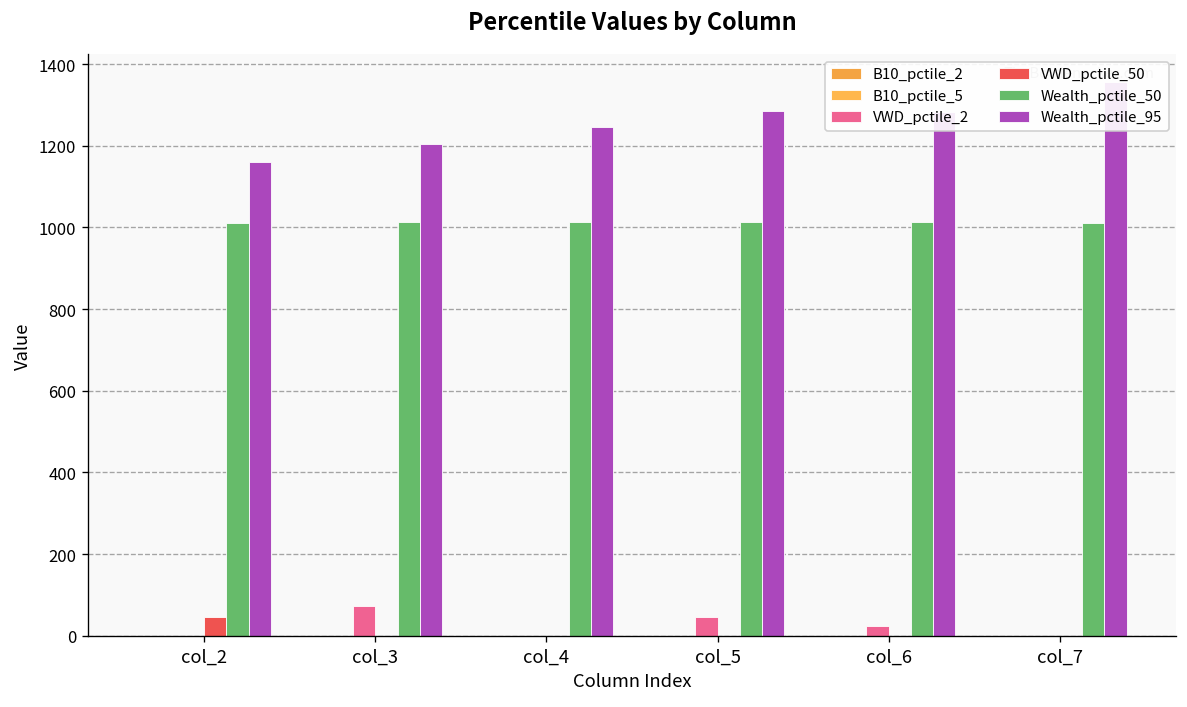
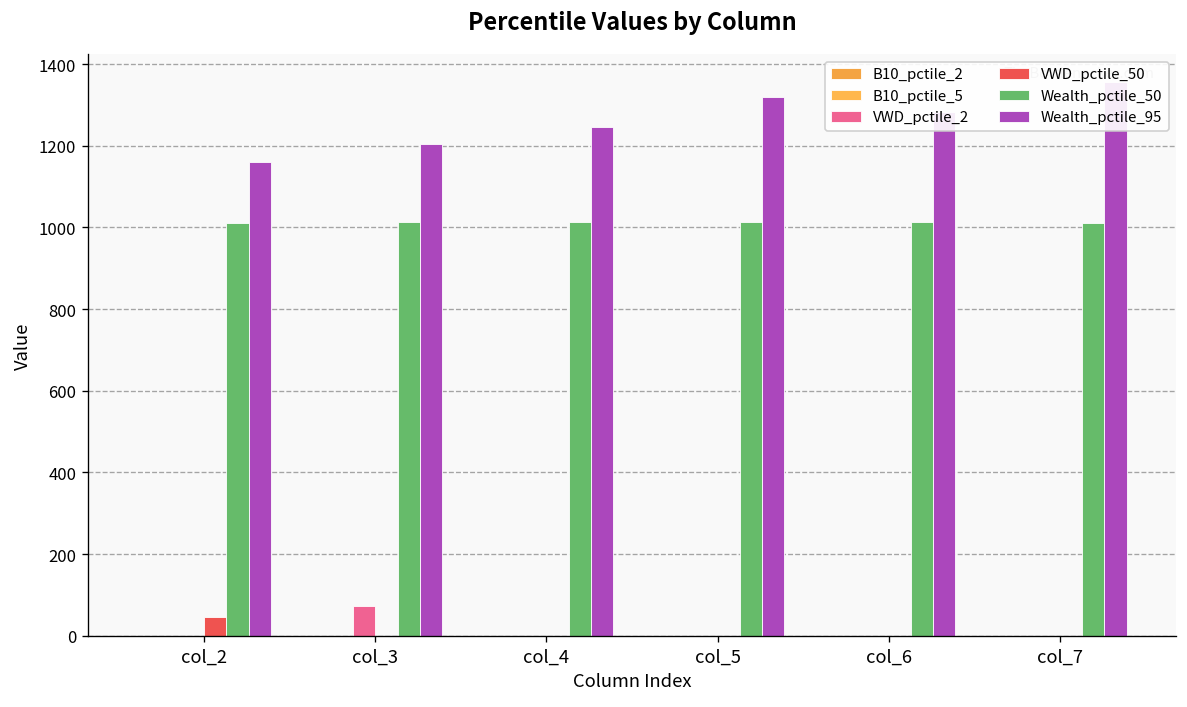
VWD_pctile_2, col_5: 50 -> 0
Wealth_pctile_95, col_5: 1280 -> 1320
VWD_pctile_2, col_6: 30 -> 0
